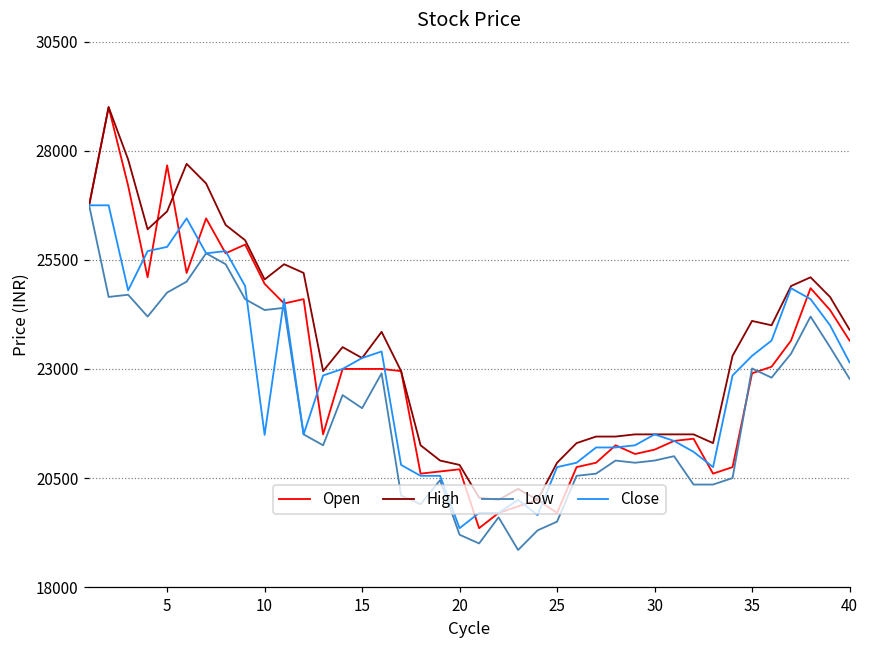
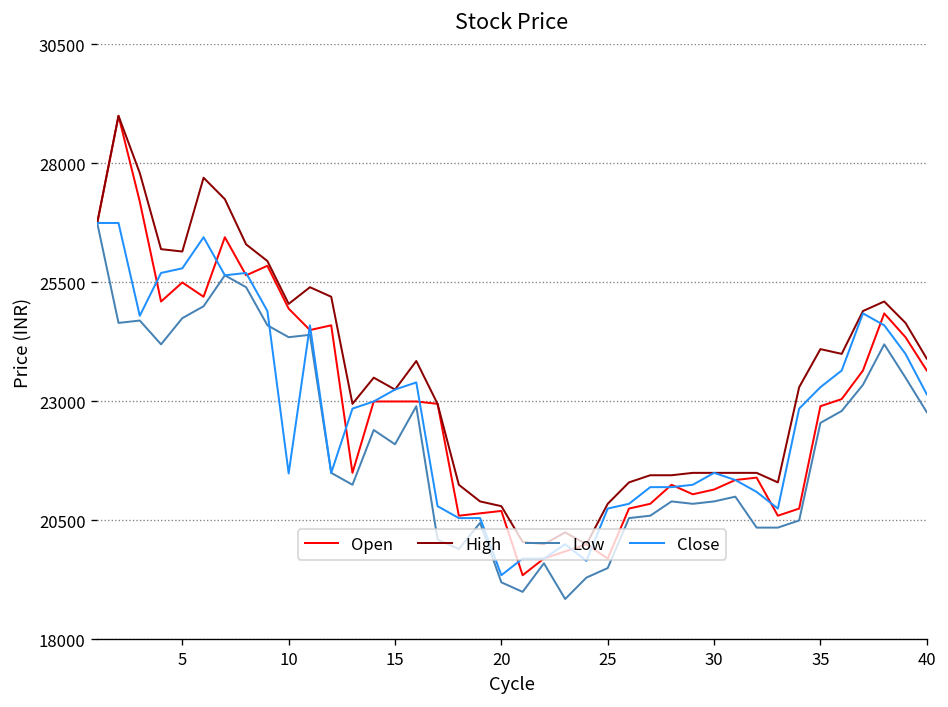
Open, 5: 27700 -> 25500
High, 5: 26600 -> 26200
Low, 35: 23000 -> 22600
